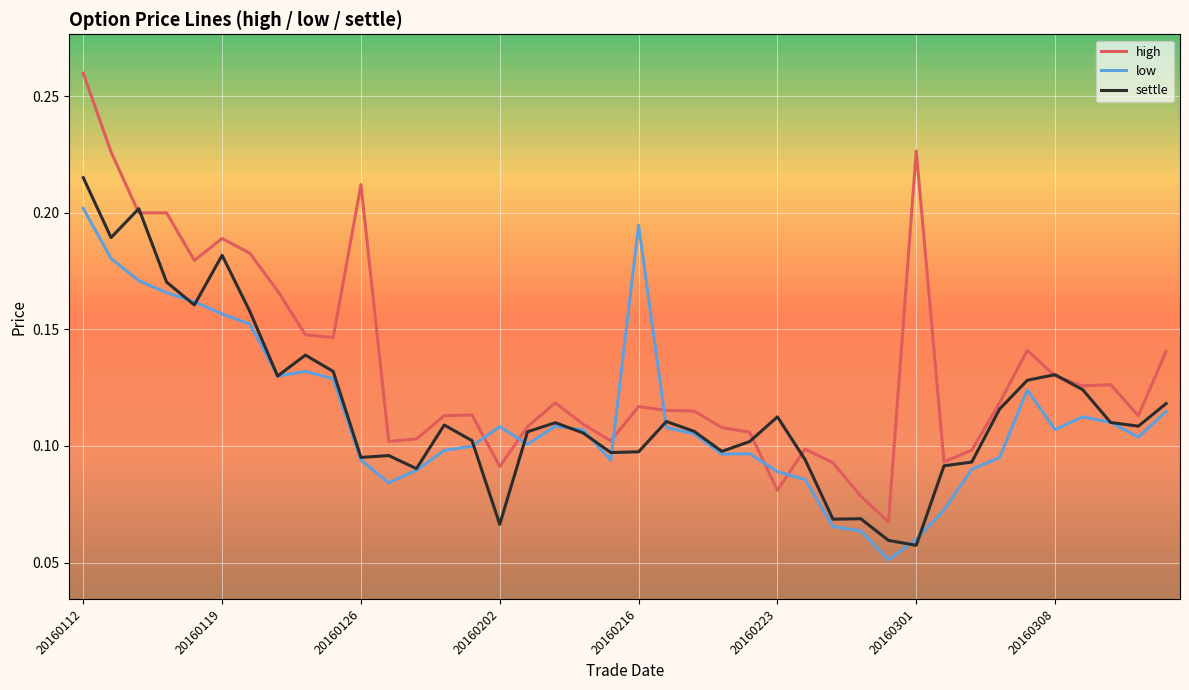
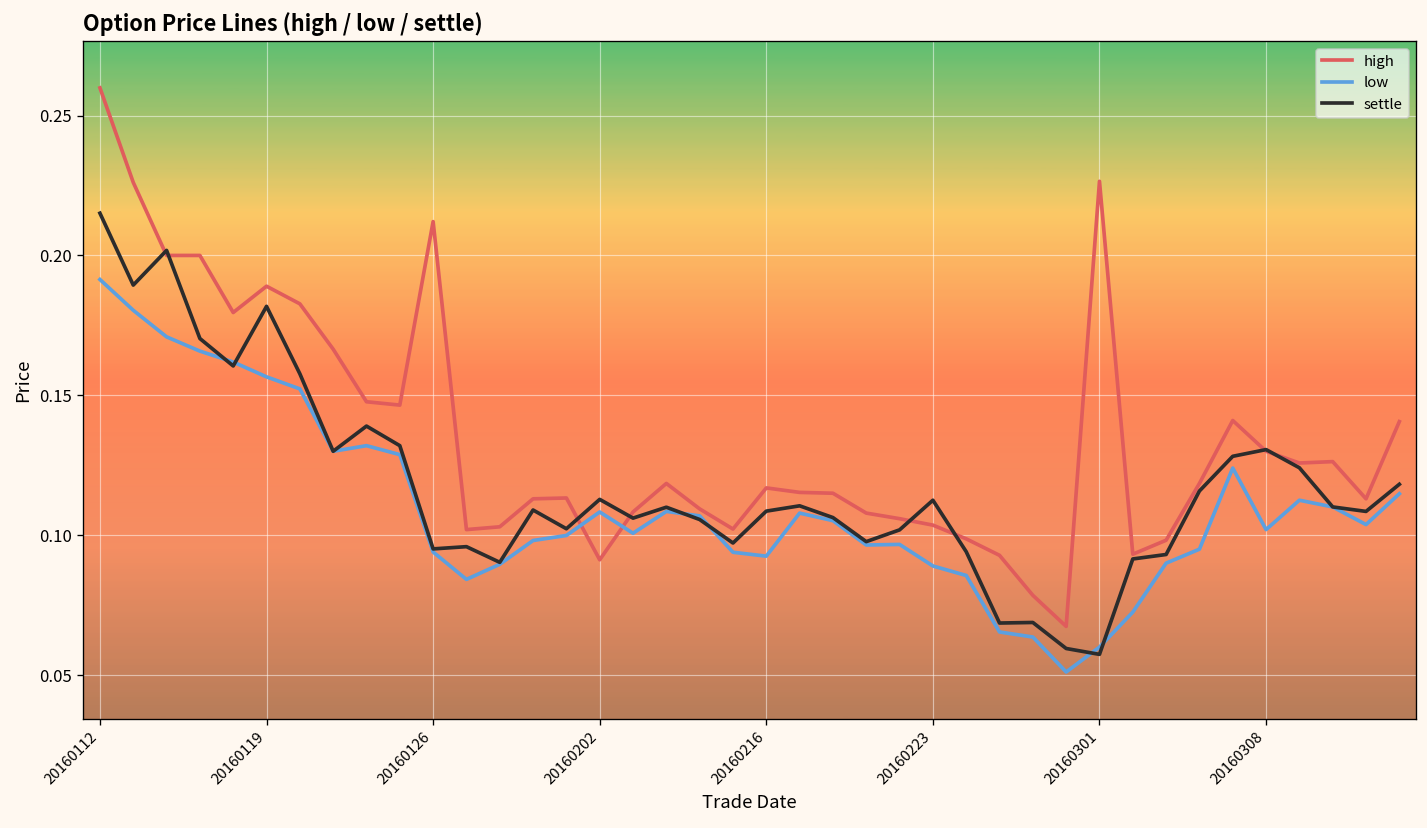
low, 20160112: 0.202 -> 0.191
settle, 20160202: 0.066 -> 0.113
low, 20160216: 0.195 -> 0.093
settle, 20160216: 0.098 -> 0.109
high, 20160223: 0.081 -> 0.104
low, 20160308: 0.107 -> 0.102
